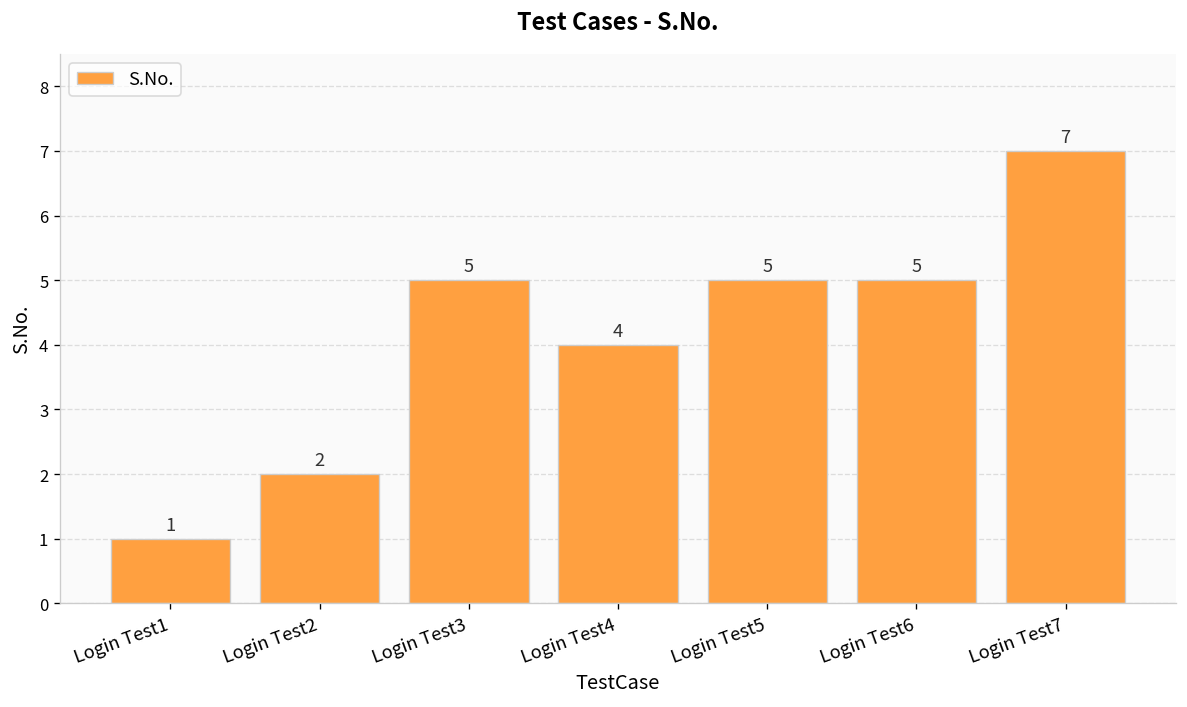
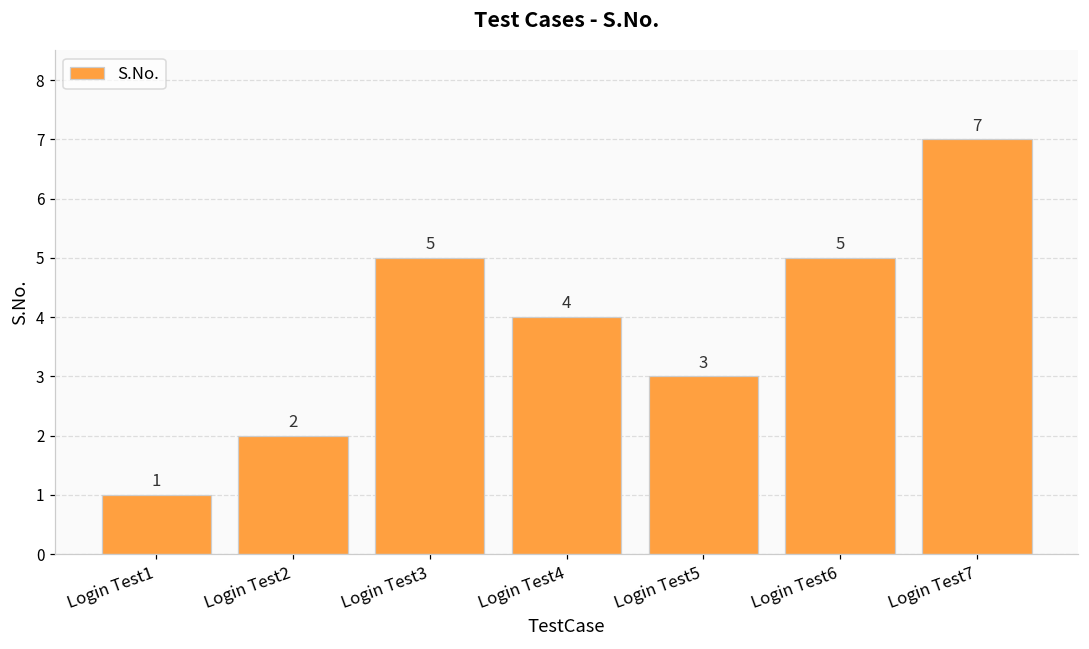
Login Test5: 5 -> 3
